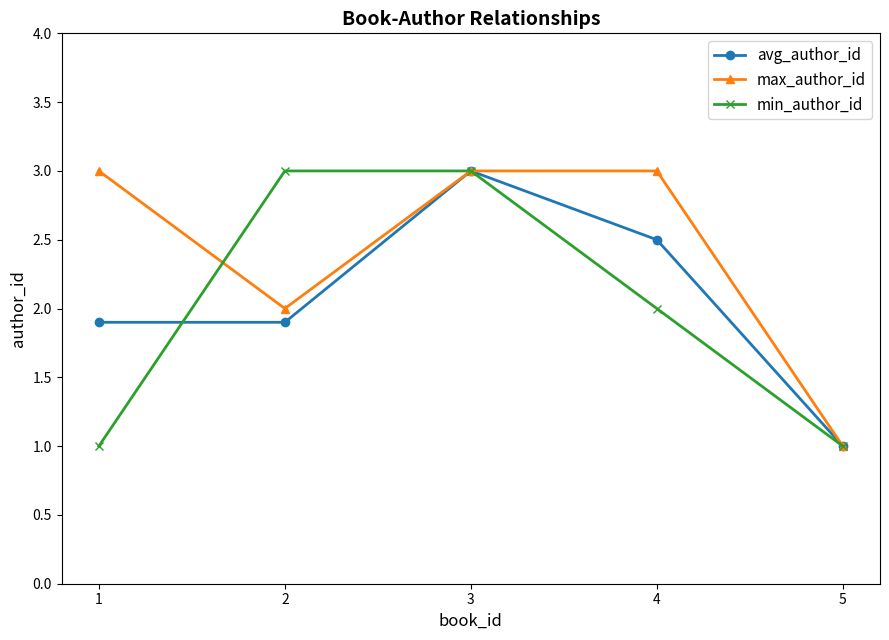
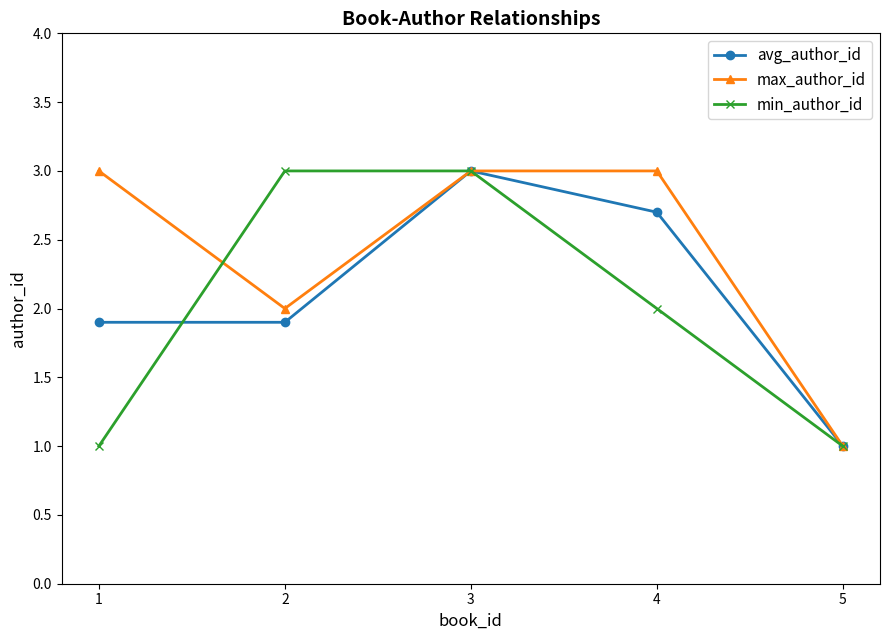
avg_author_id, 4: 2.5 -> 2.7
